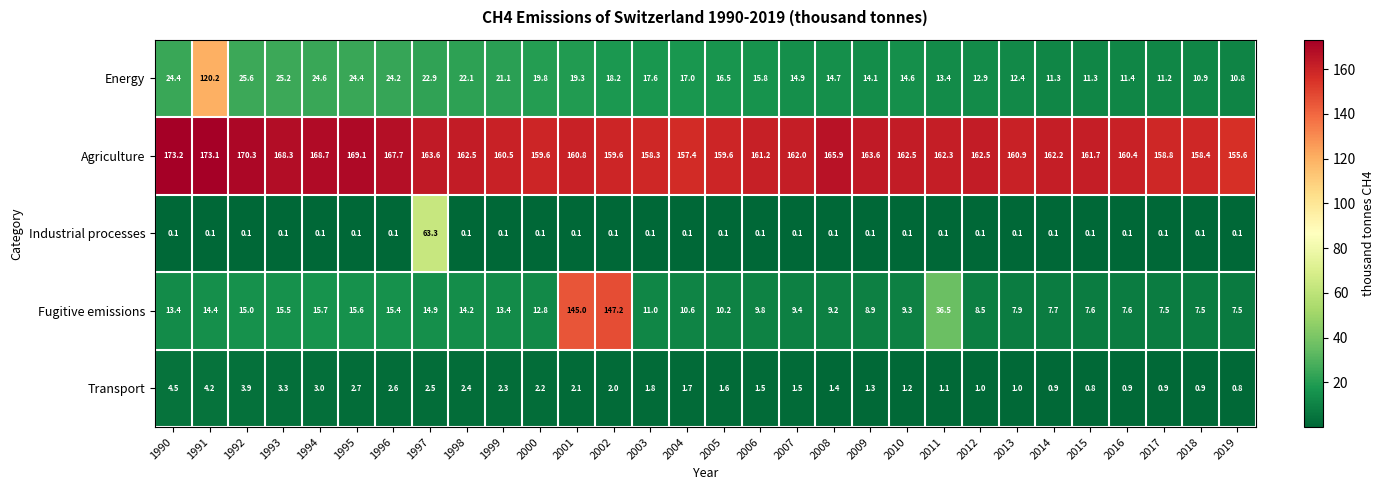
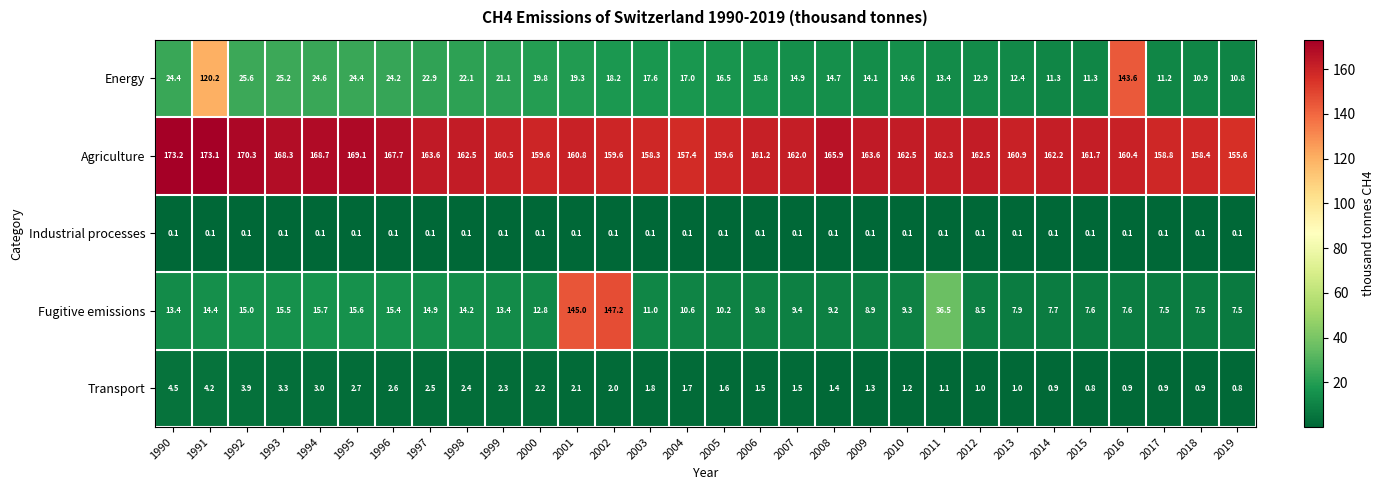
Energy, 2016: 11.4 -> 143.6
Industrial processes, 1997: 63.3 -> 0.1
